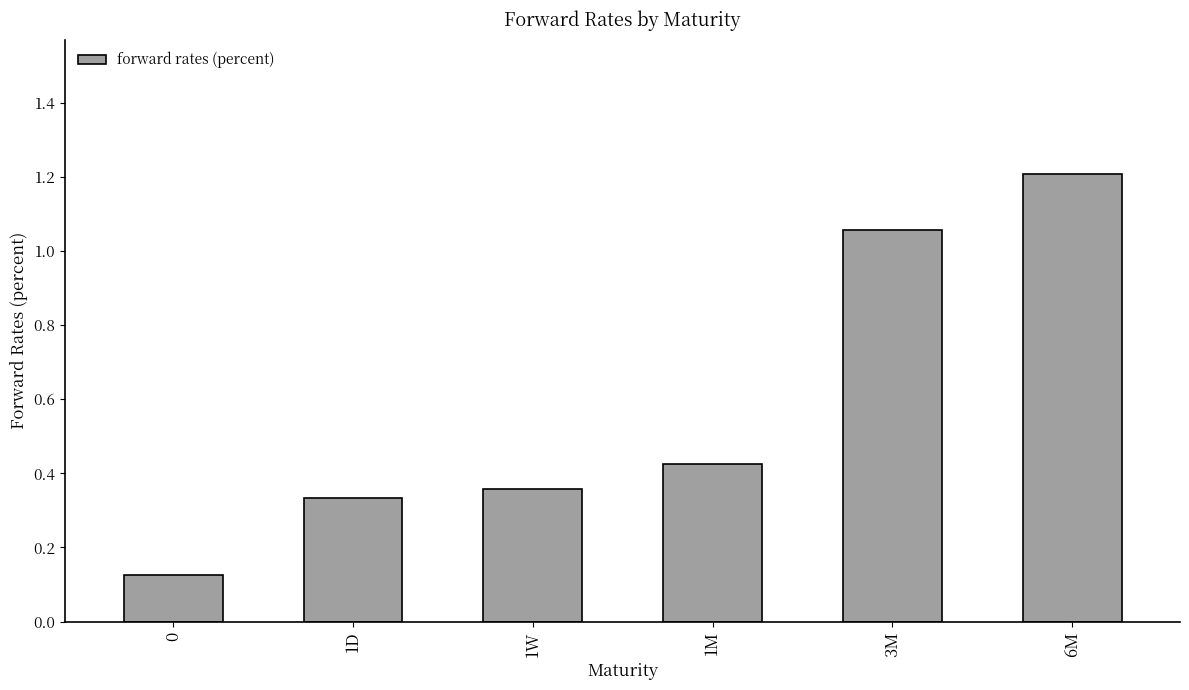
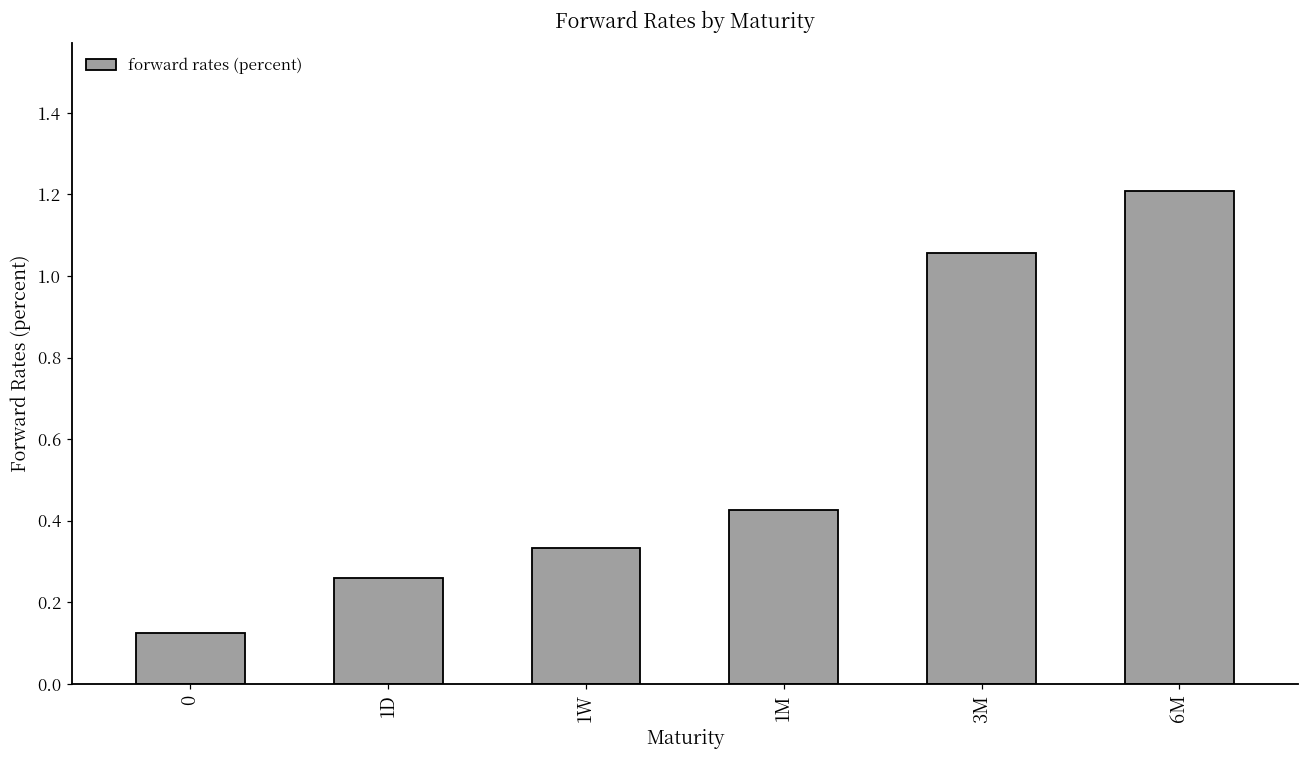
1D: 0.33 -> 0.26
1W: 0.36 -> 0.33
